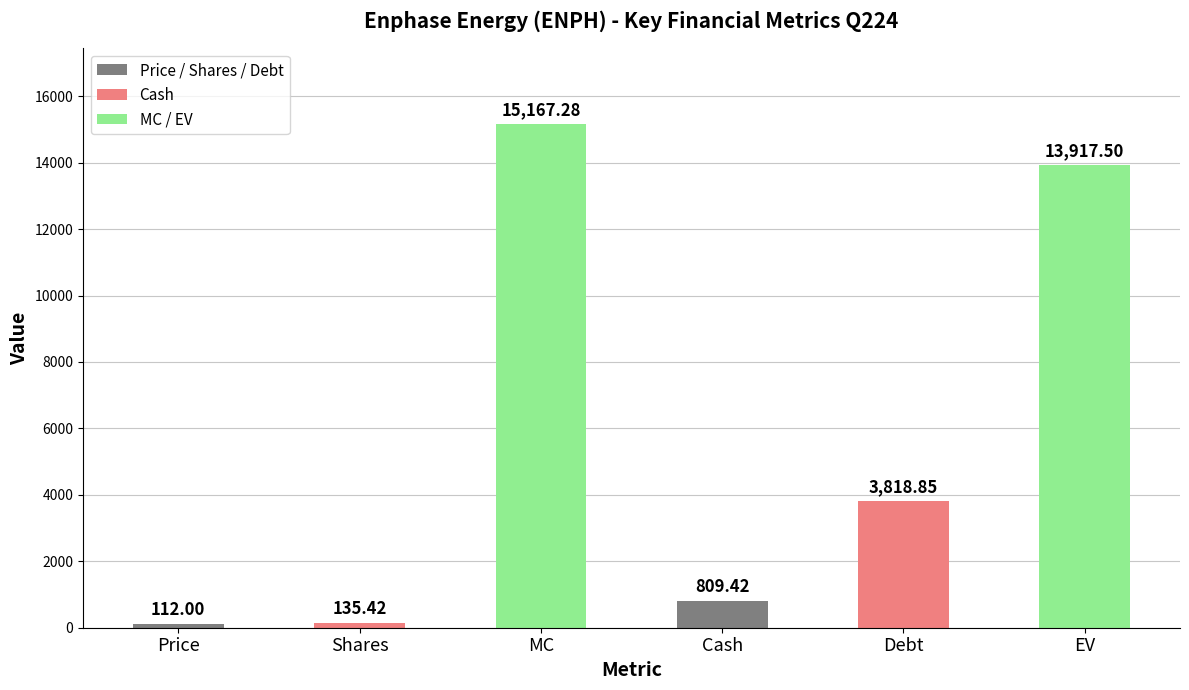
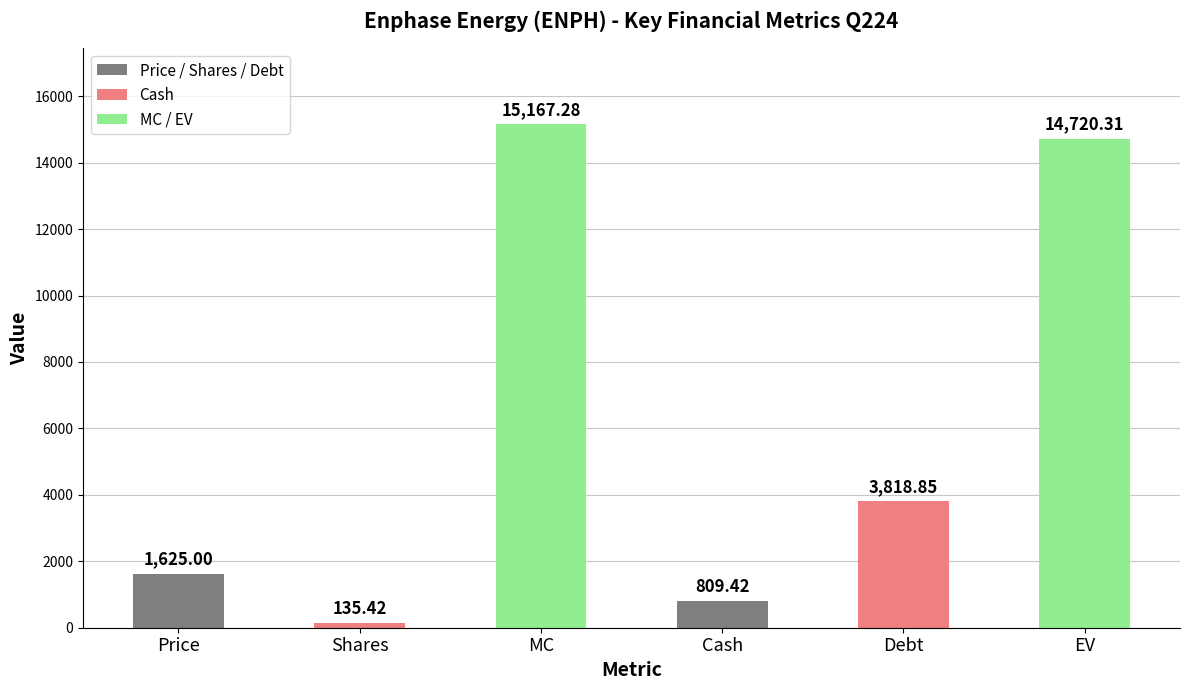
Price: 112.00 -> 1,625.00
EV: 13,917.50 -> 14,720.31
